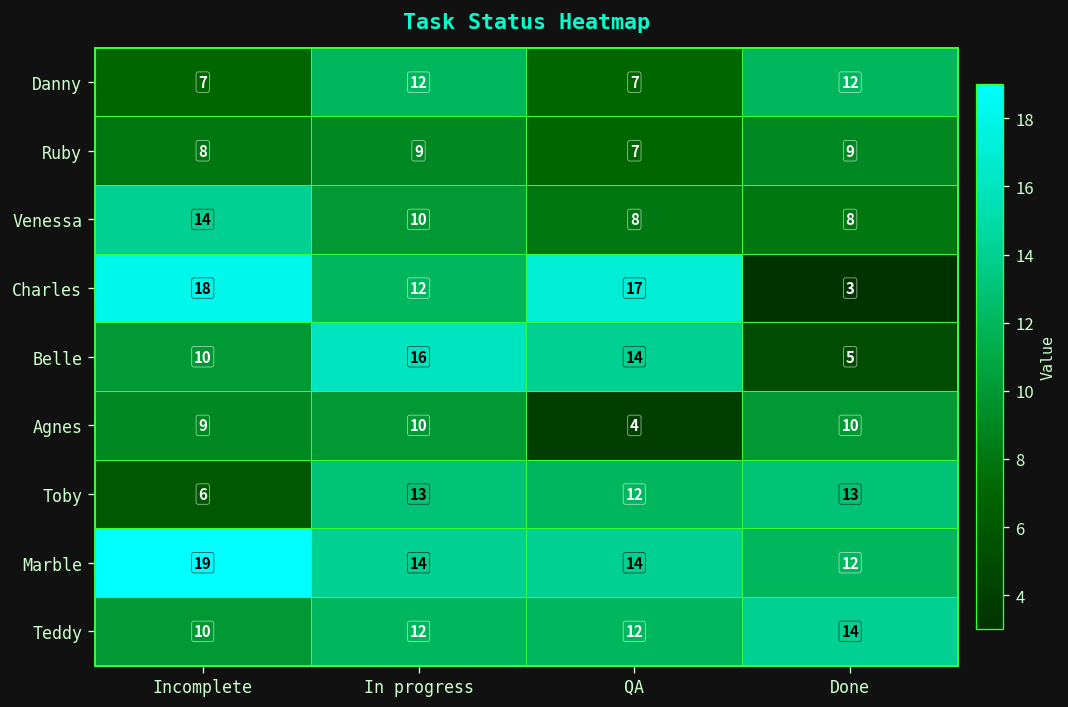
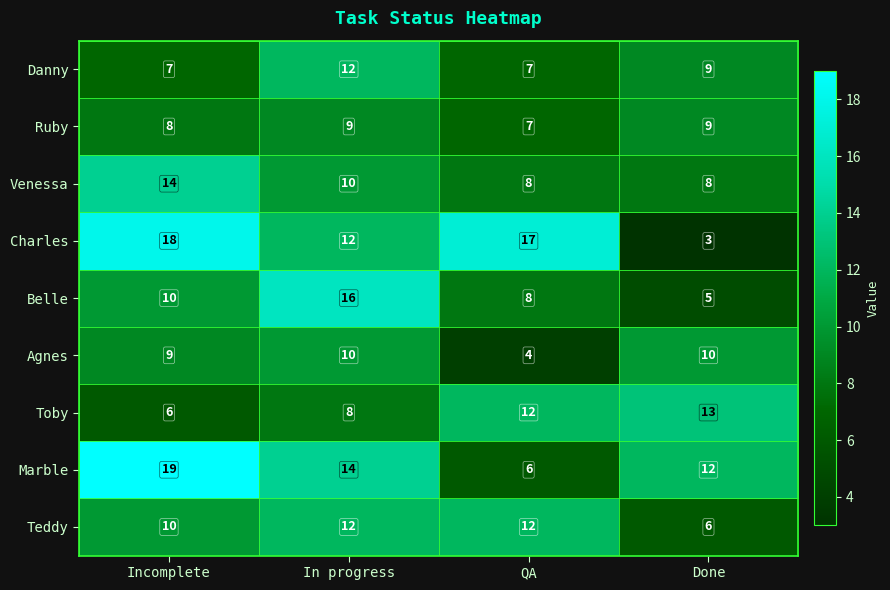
Danny, Done: 12 -> 9
Belle, QA: 14 -> 8
Toby, In progress: 13 -> 8
Marble, QA: 14 -> 6
Teddy, Done: 14 -> 6
